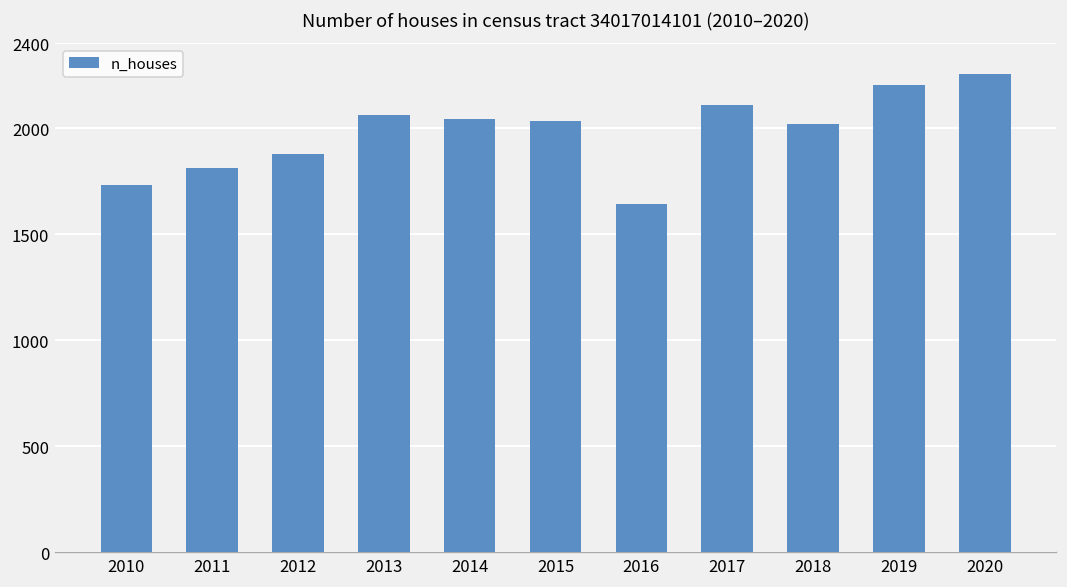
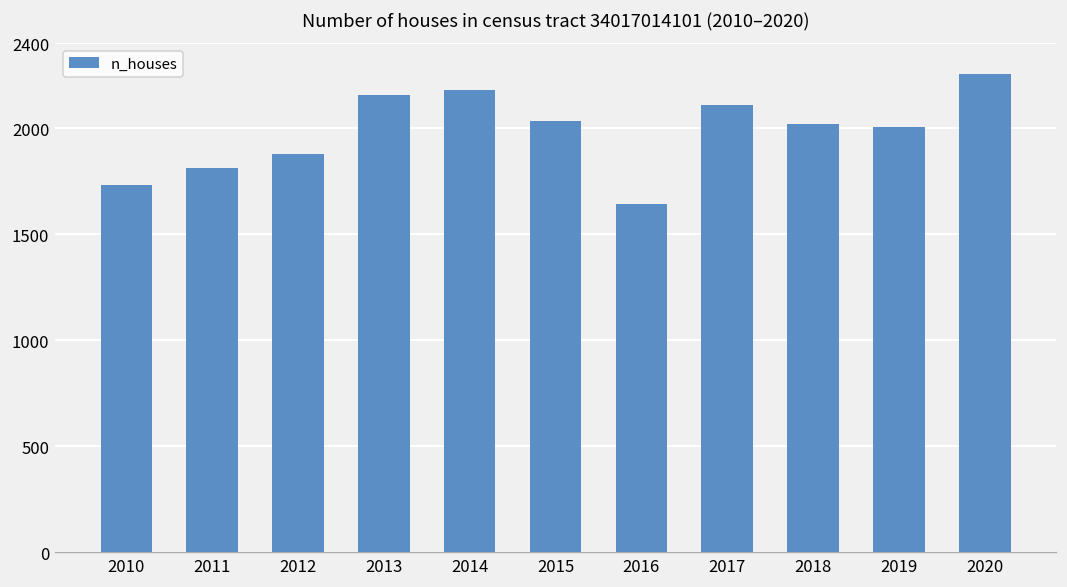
2013: 2060 -> 2160
2014: 2040 -> 2180
2019: 2200 -> 2000
